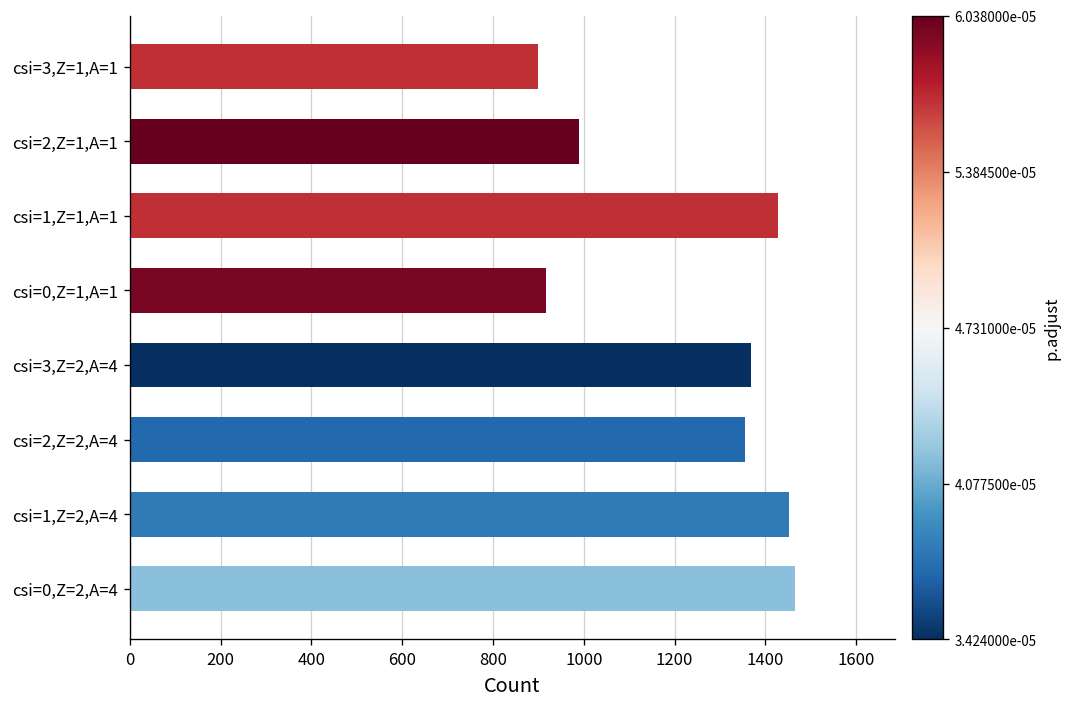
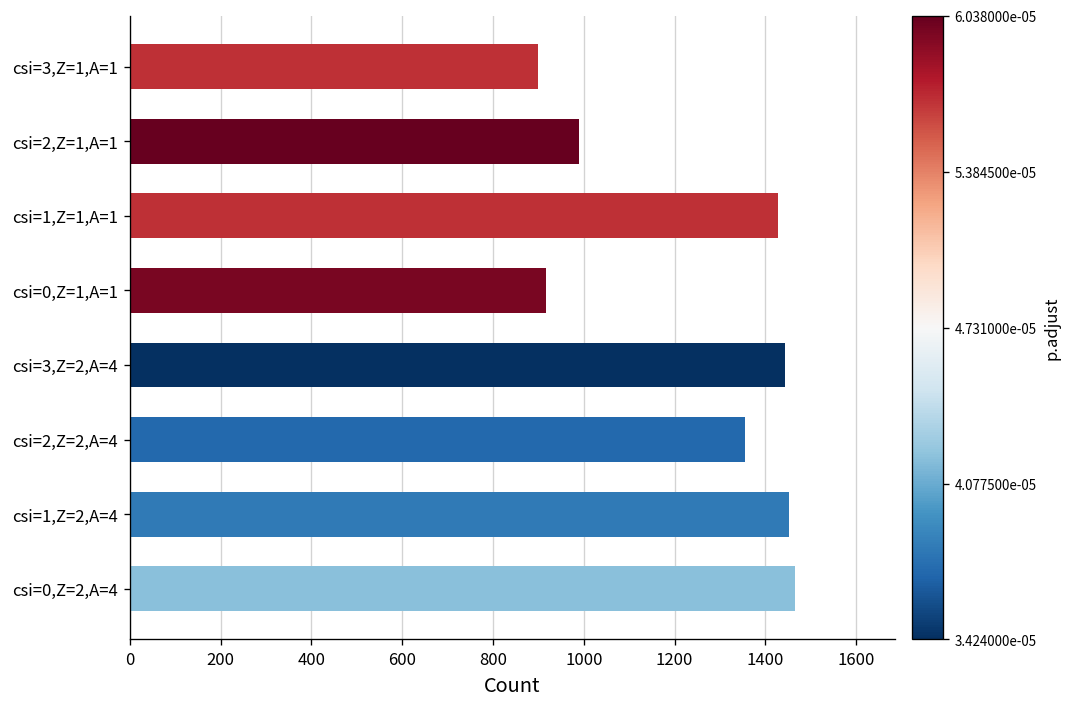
csi=3,Z=2,A=4: 1370 -> 1440
